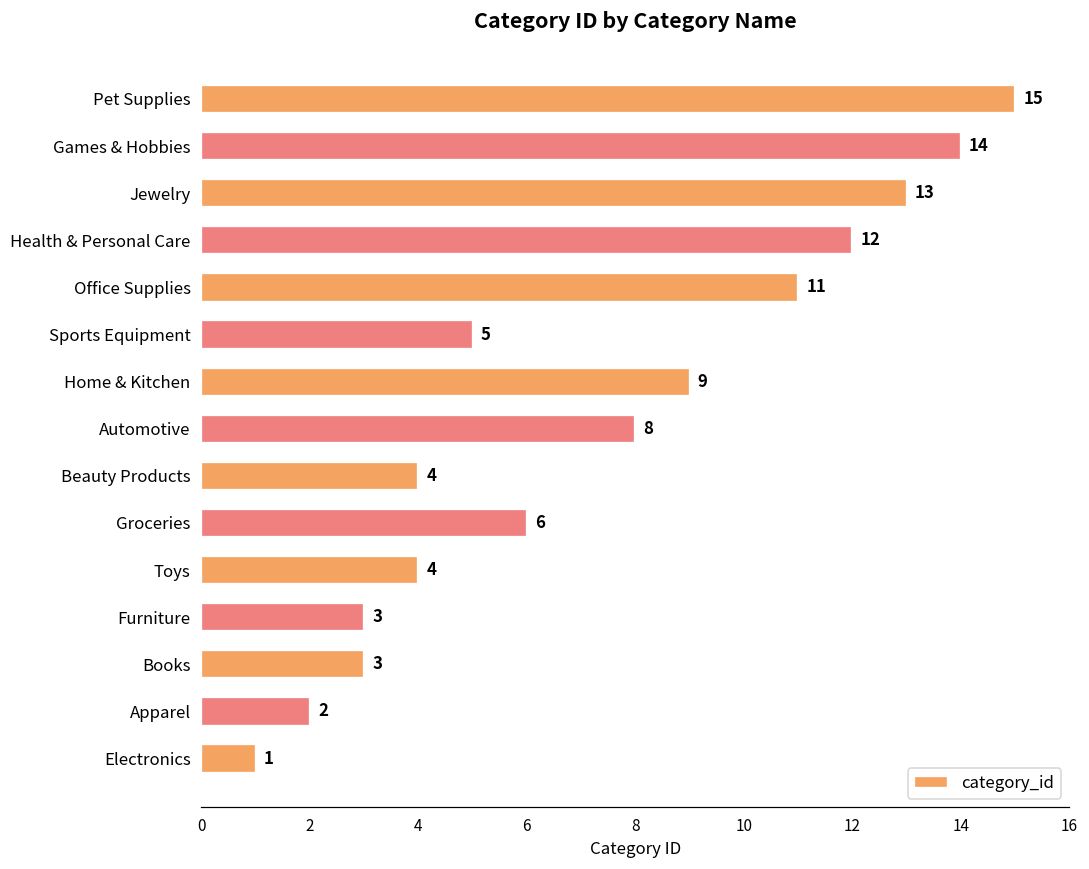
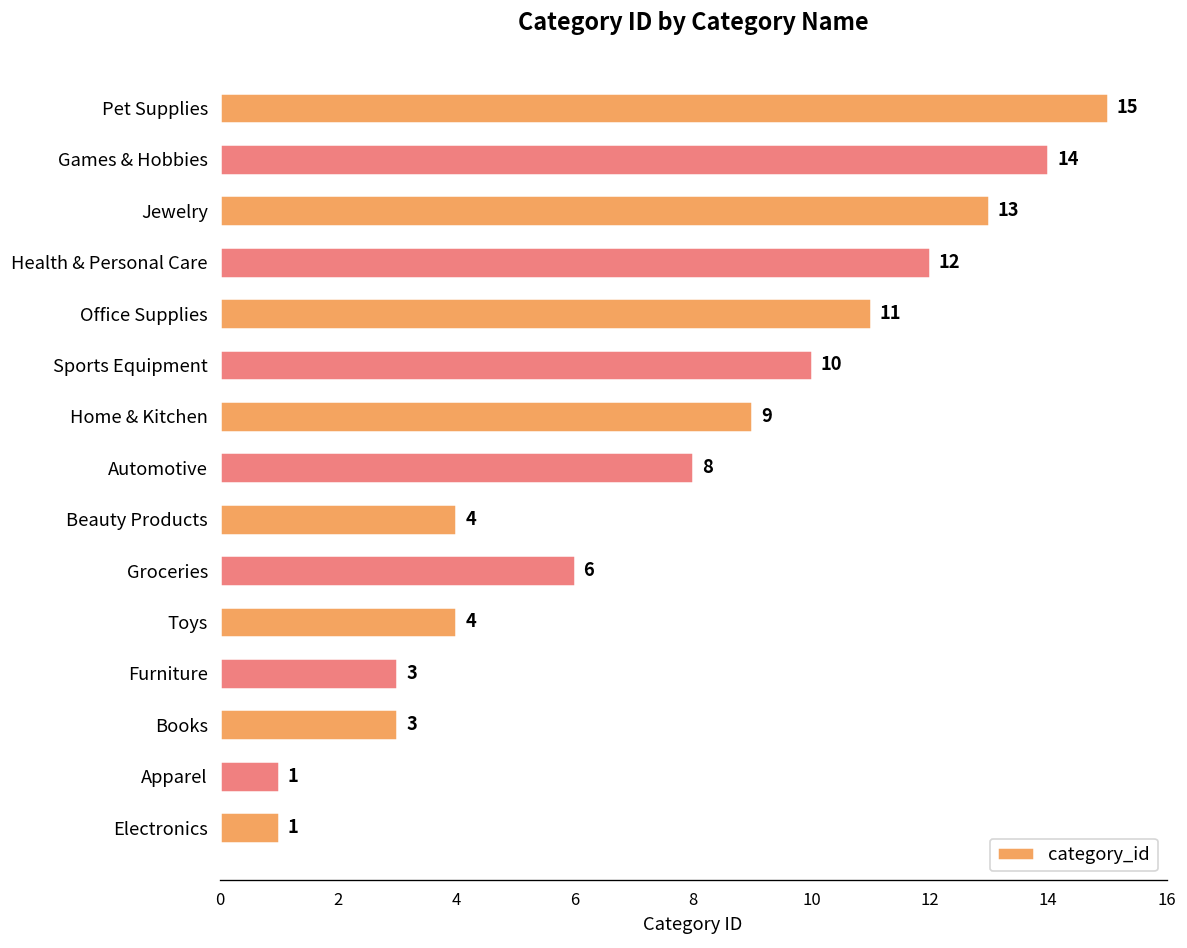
Sports Equipment: 5 -> 10
Apparel: 2 -> 1
